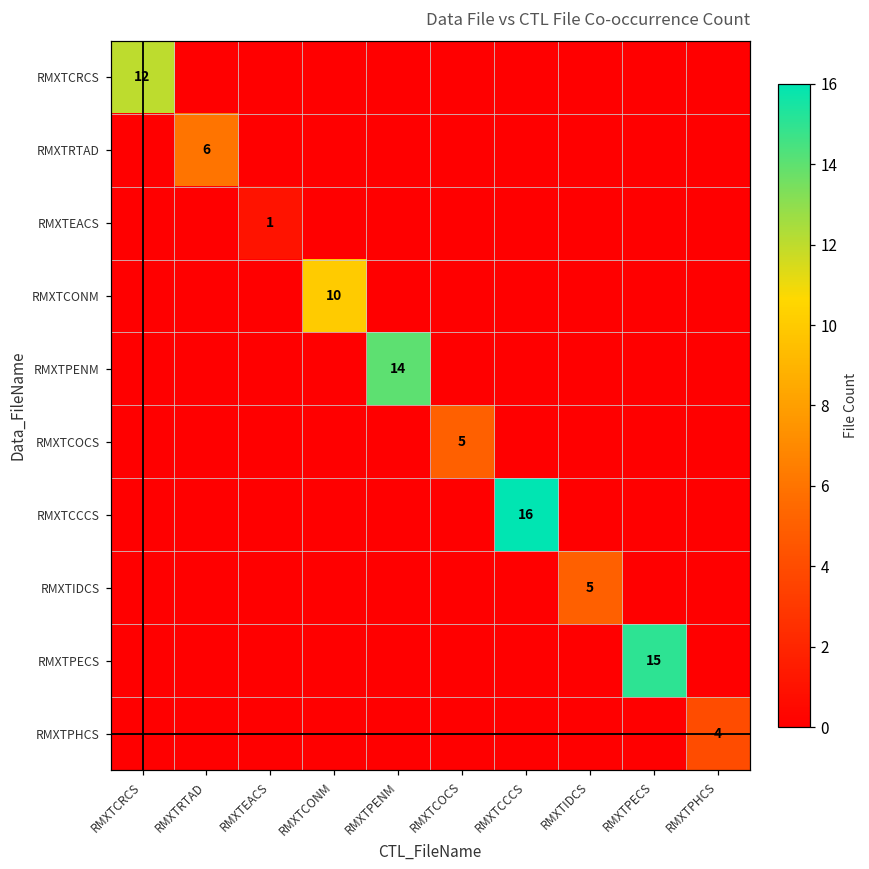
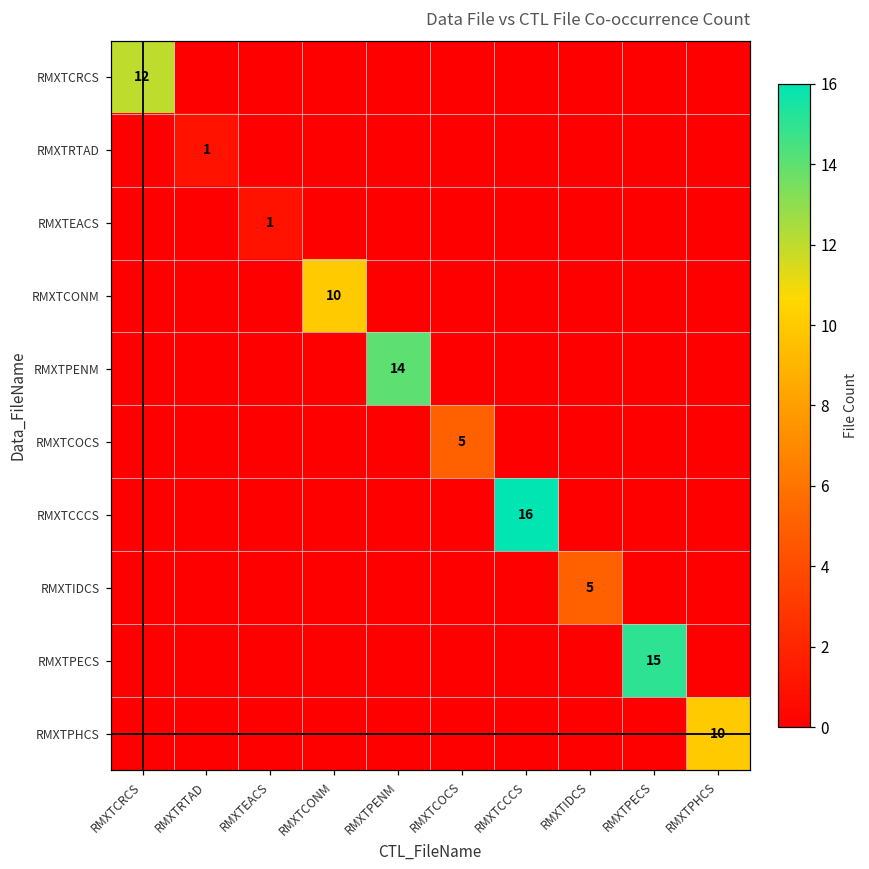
RMXTRTAD, RMXTRTAD: 6 -> 1
RMXTPHCS, RMXTPHCS: 4 -> 10
